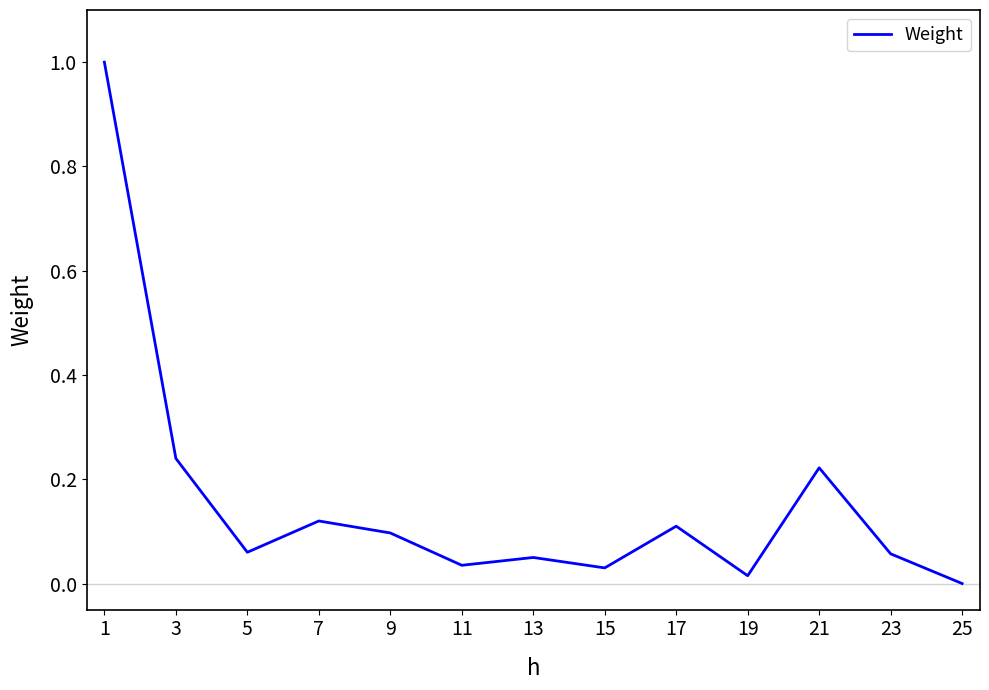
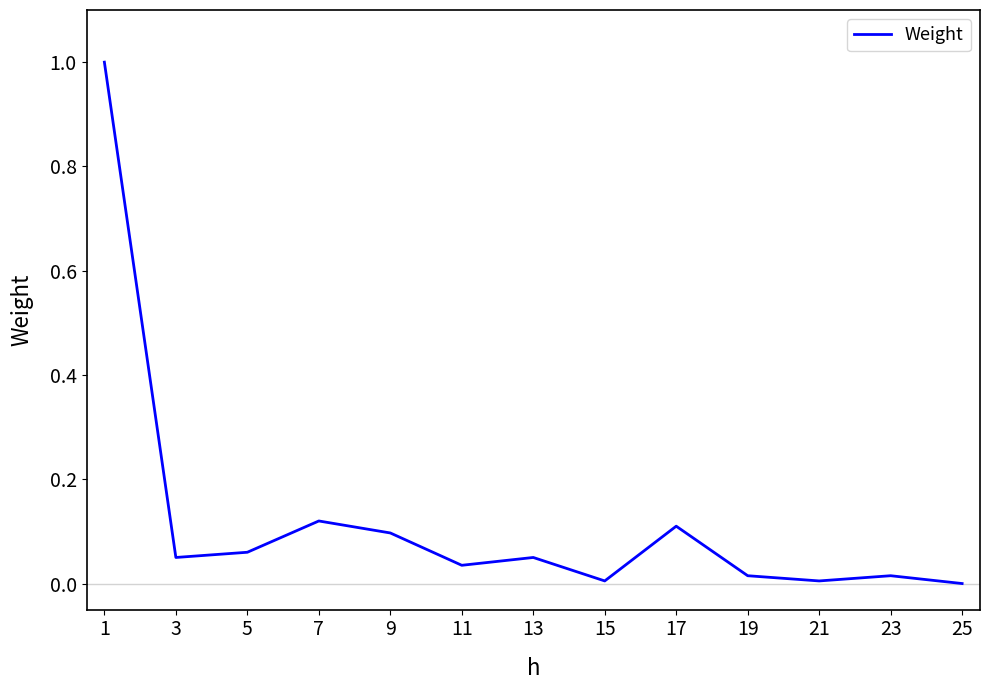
3: 0.24 -> 0.05
15: 0.03 -> 0.01
21: 0.22 -> 0.01
23: 0.06 -> 0.02
